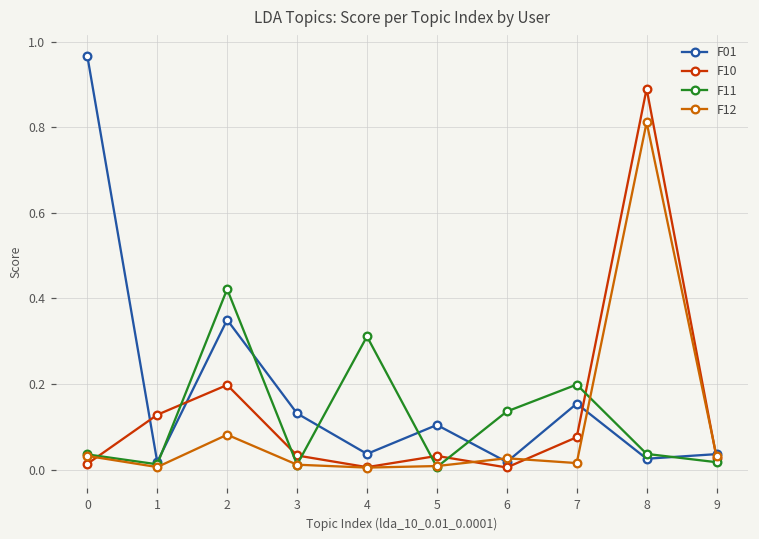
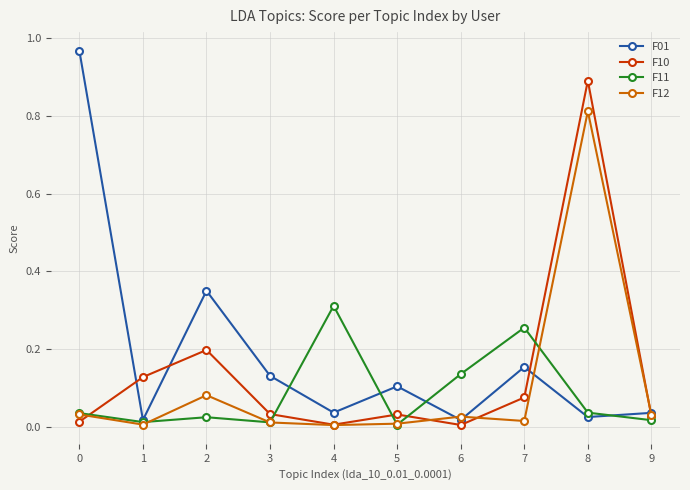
F11, 2: 0.42 -> 0.02
F11, 7: 0.20 -> 0.26
